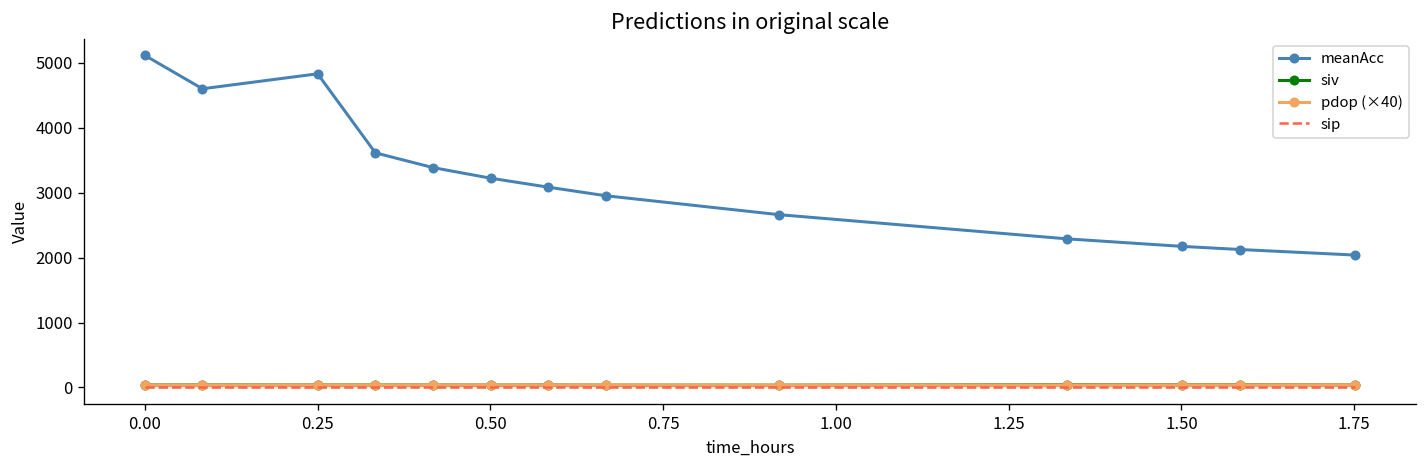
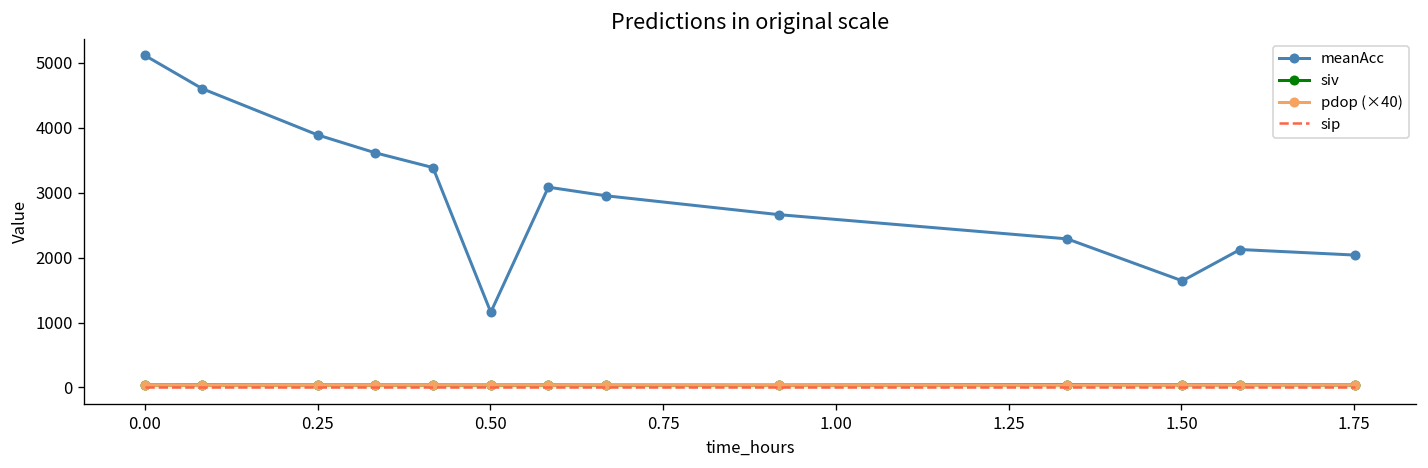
meanAcc, 0.25: 4800 -> 3900
meanAcc, 0.50: 3200 -> 1200
meanAcc, 1.50: 2200 -> 1600
